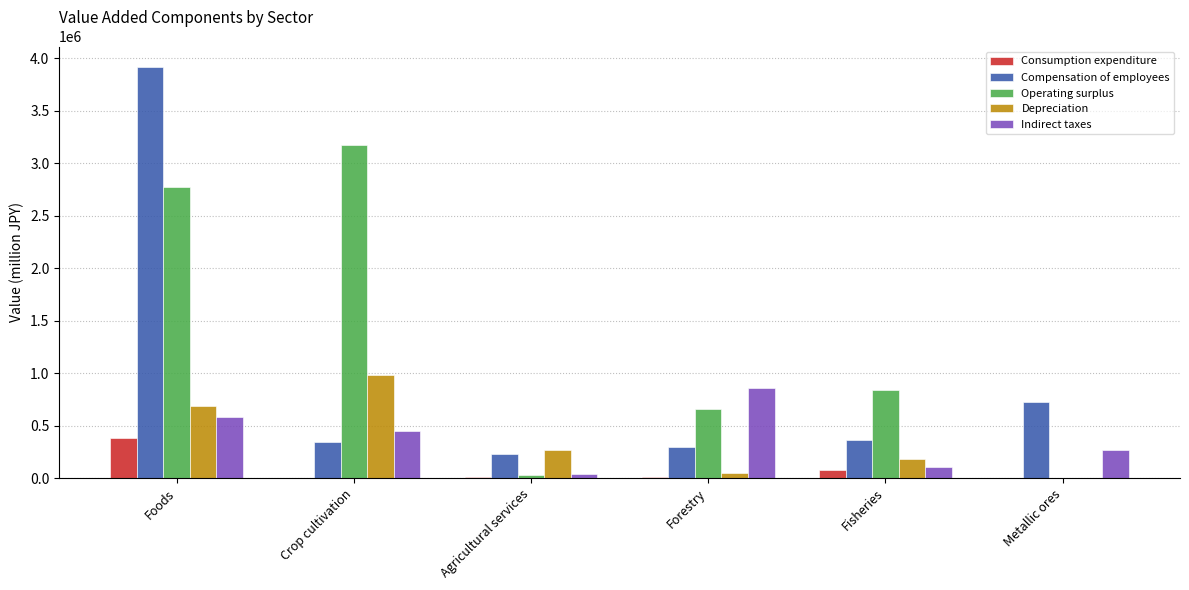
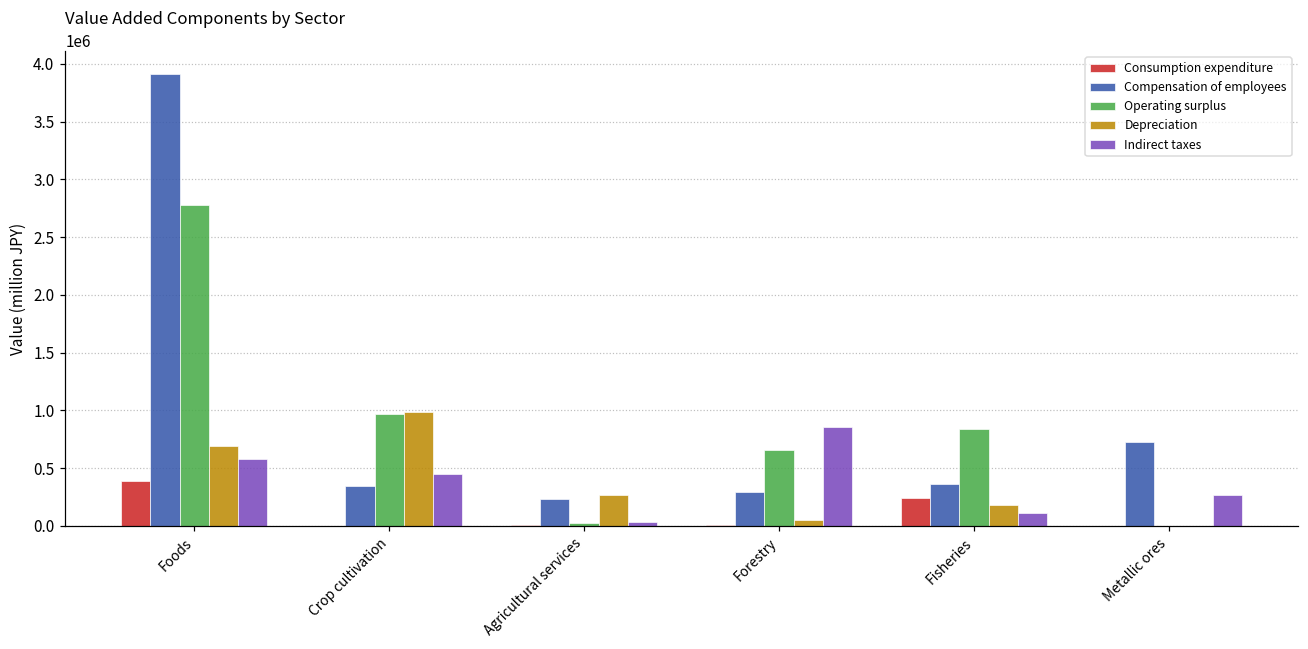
Operating surplus, Crop cultivation: 3170000 -> 970000
Consumption expenditure, Fisheries: 80000 -> 240000
